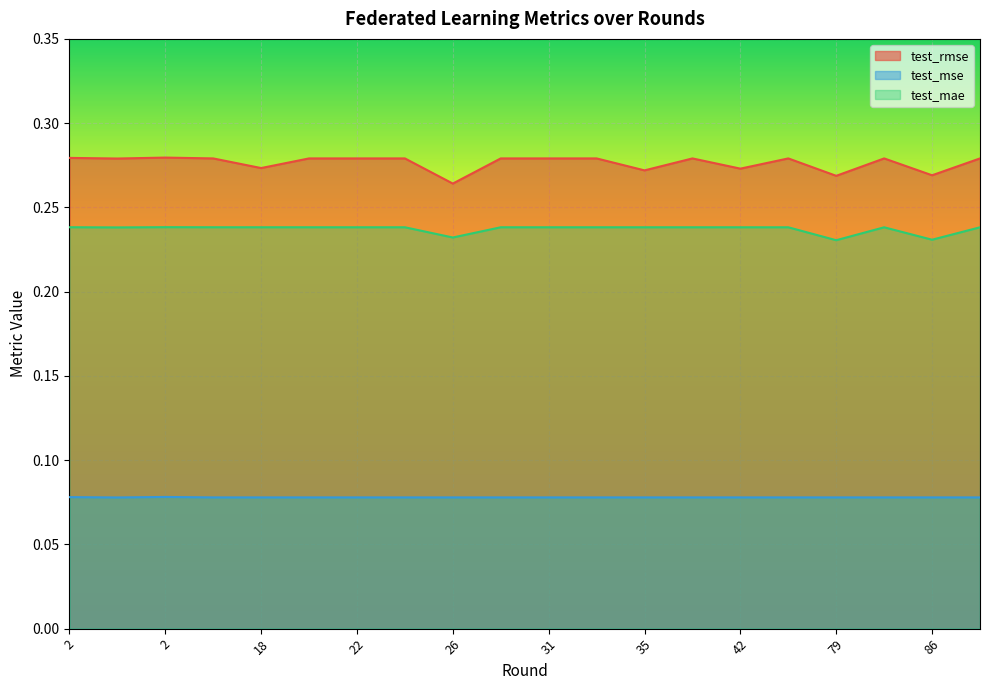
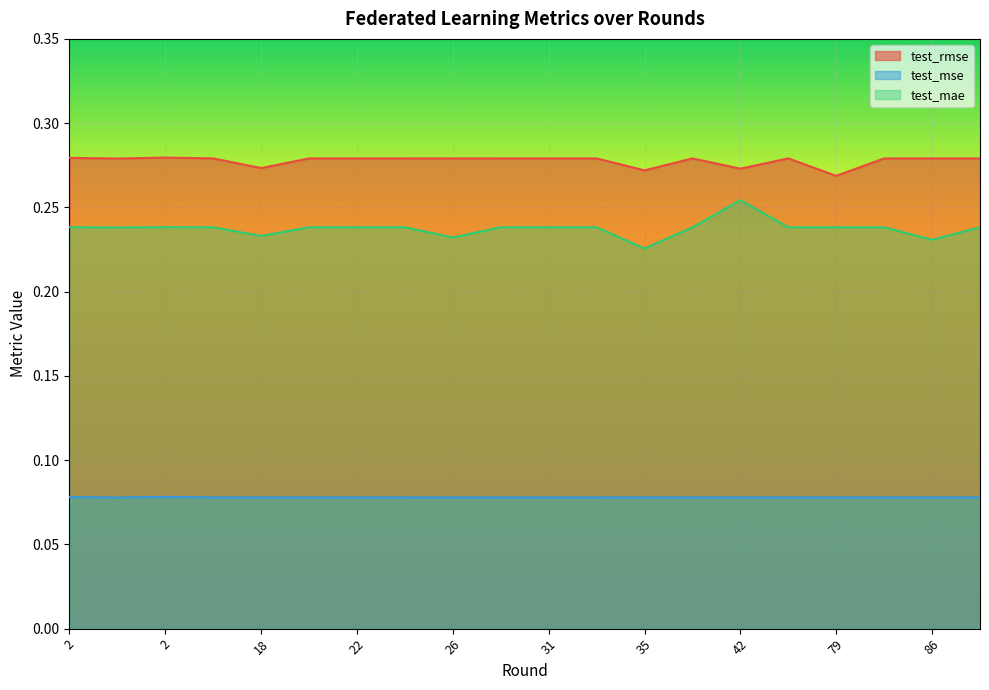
test_mae, 18: 0.238 -> 0.233
test_rmse, 26: 0.264 -> 0.279
test_mae, 35: 0.238 -> 0.226
test_mae, 42: 0.238 -> 0.254
test_mae, 79: 0.231 -> 0.238
test_rmse, 86: 0.269 -> 0.279
